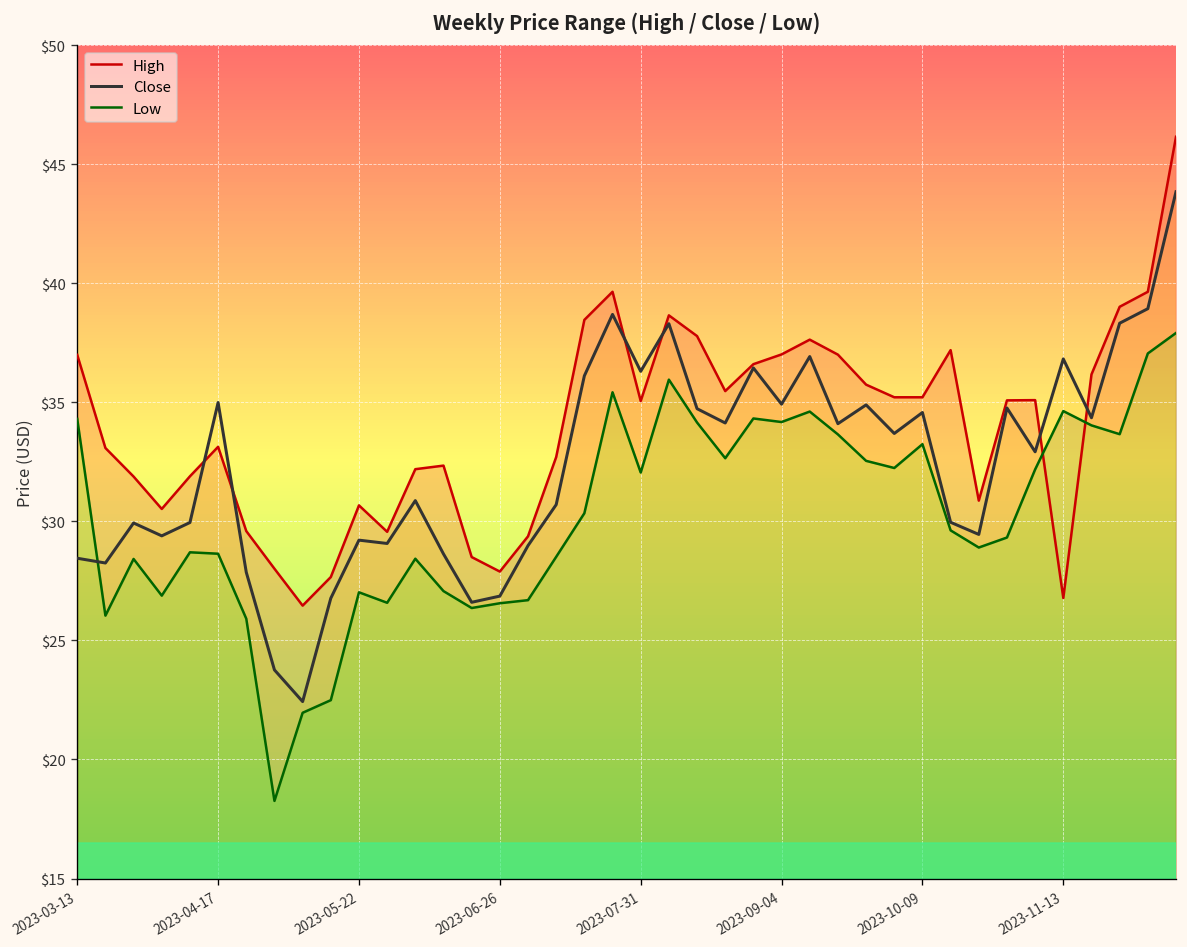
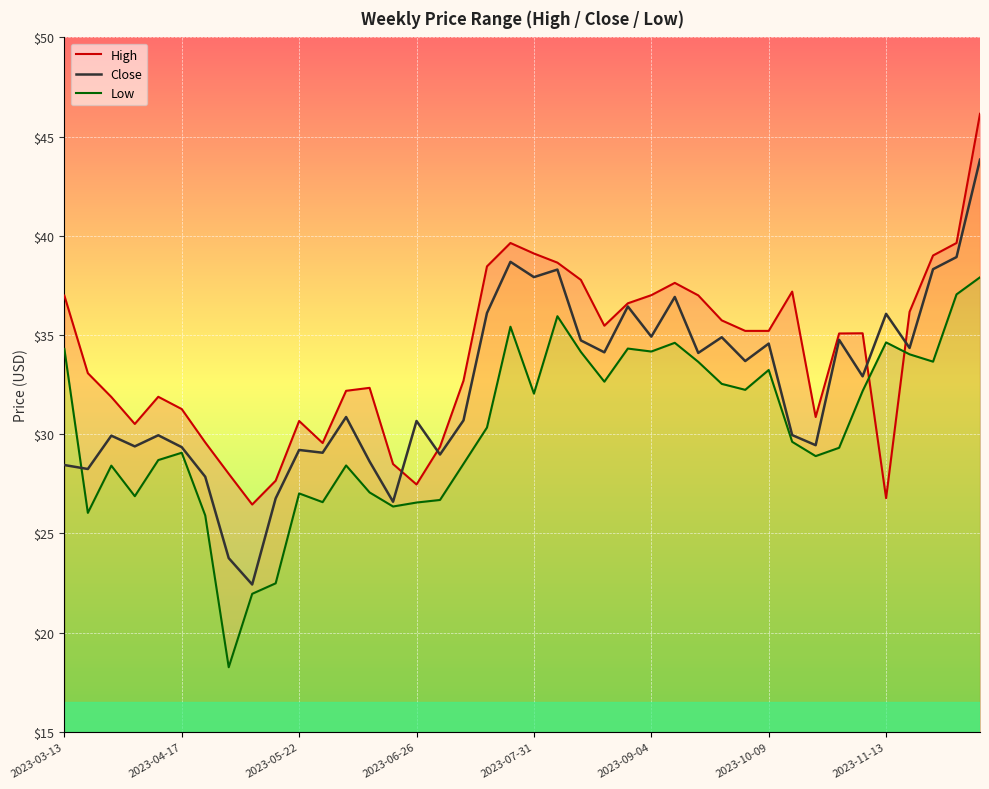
High, 2023-04-17: $33.1 -> $31.3
Close, 2023-04-17: $35.0 -> $29.4
Low, 2023-04-17: $28.6 -> $29.1
High, 2023-06-26: $27.9 -> $27.5
Close, 2023-06-26: $26.9 -> $30.7
High, 2023-07-31: $35.1 -> $39.1
Close, 2023-07-31: $36.3 -> $37.9
Close, 2023-11-13: $36.8 -> $36.1
